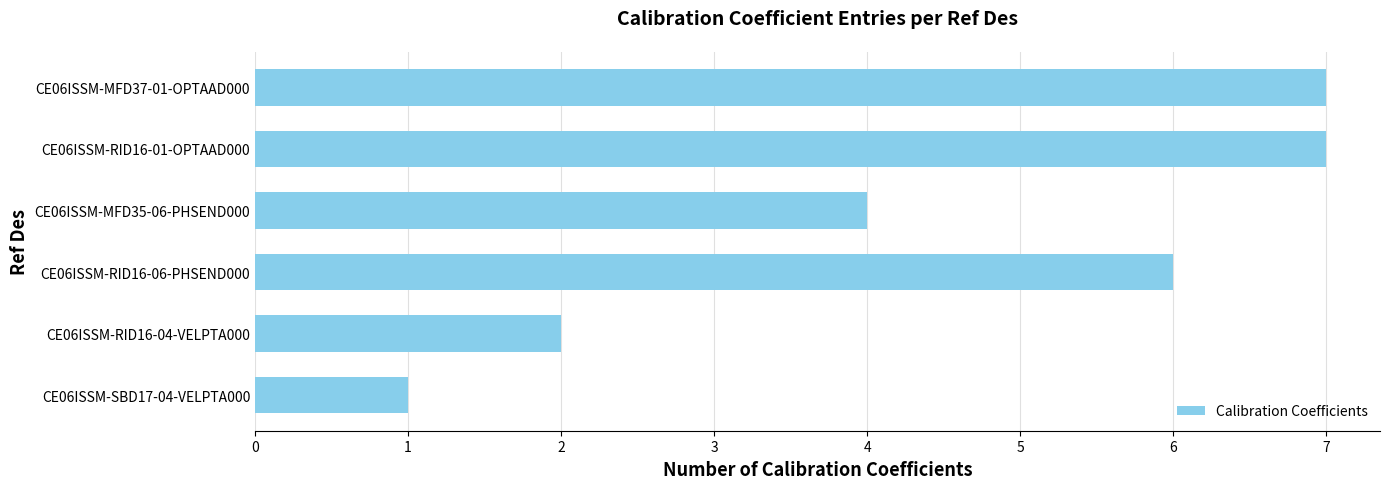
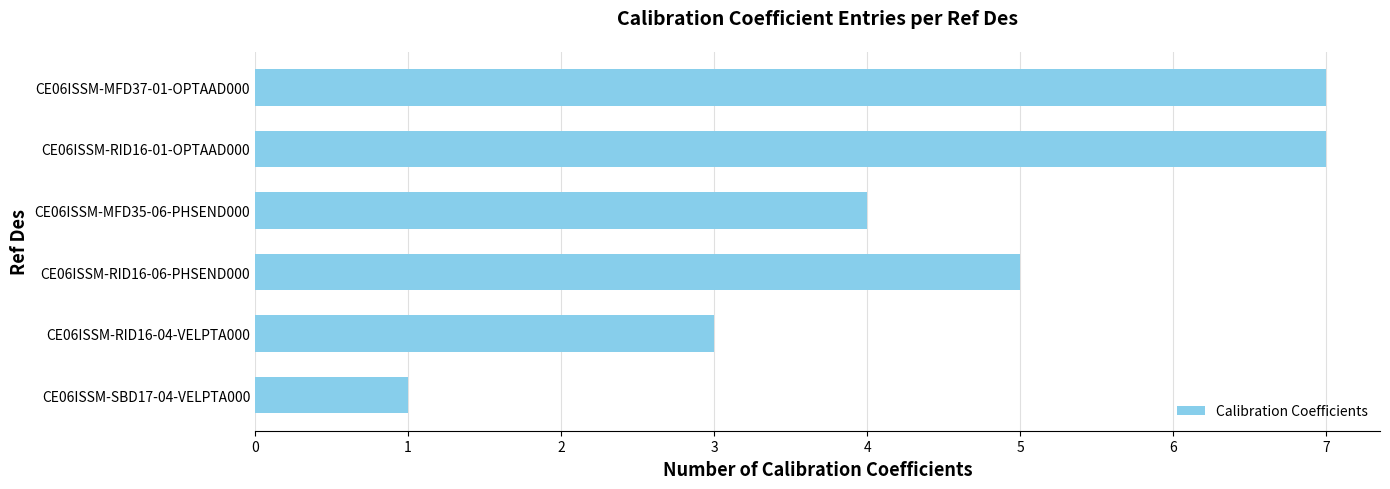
CE06ISSM-RID16-06-PHSEND000: 6 -> 5
CE06ISSM-RID16-04-VELPTA000: 2 -> 3
